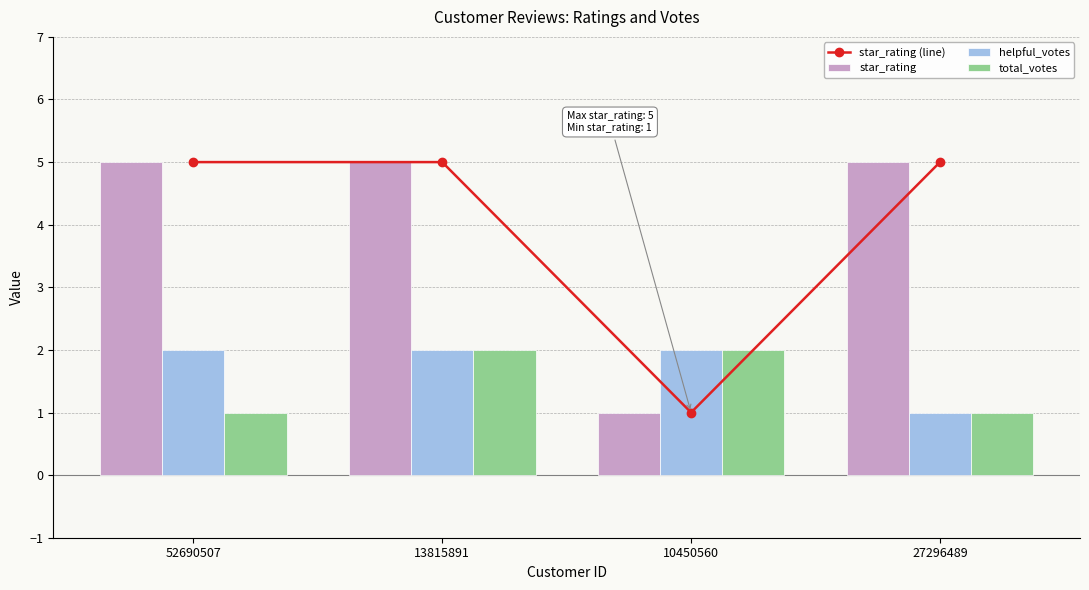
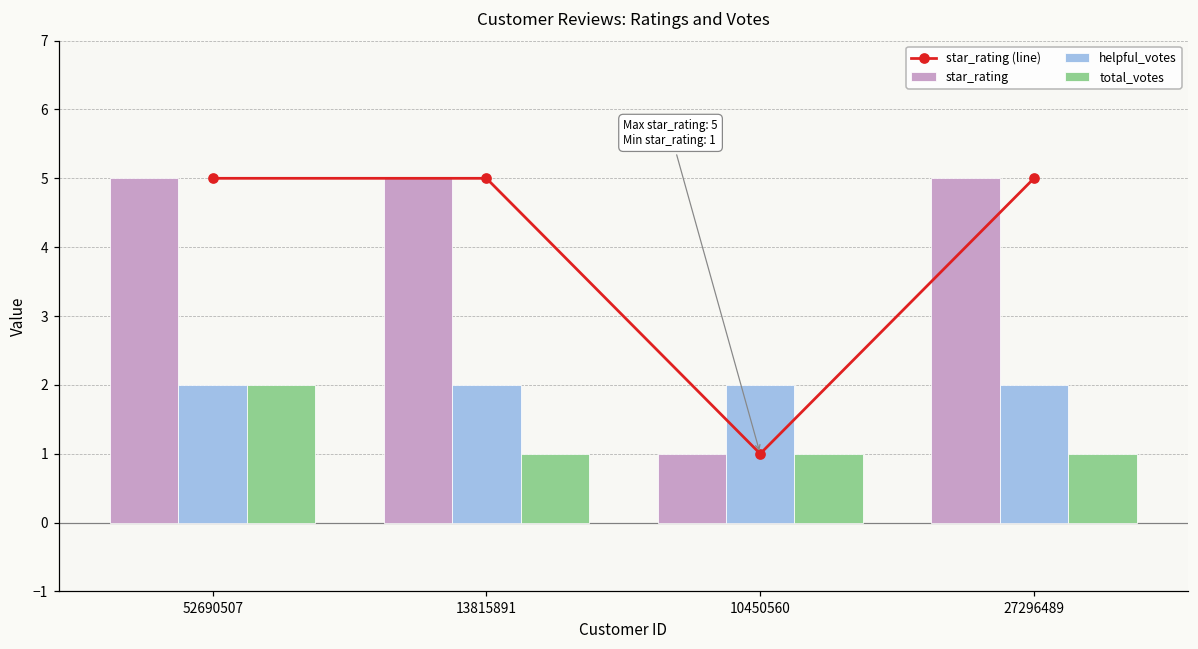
total_votes, 52690507: 1 -> 2
total_votes, 13815891: 2 -> 1
total_votes, 10450560: 2 -> 1
helpful_votes, 27296489: 1 -> 2
